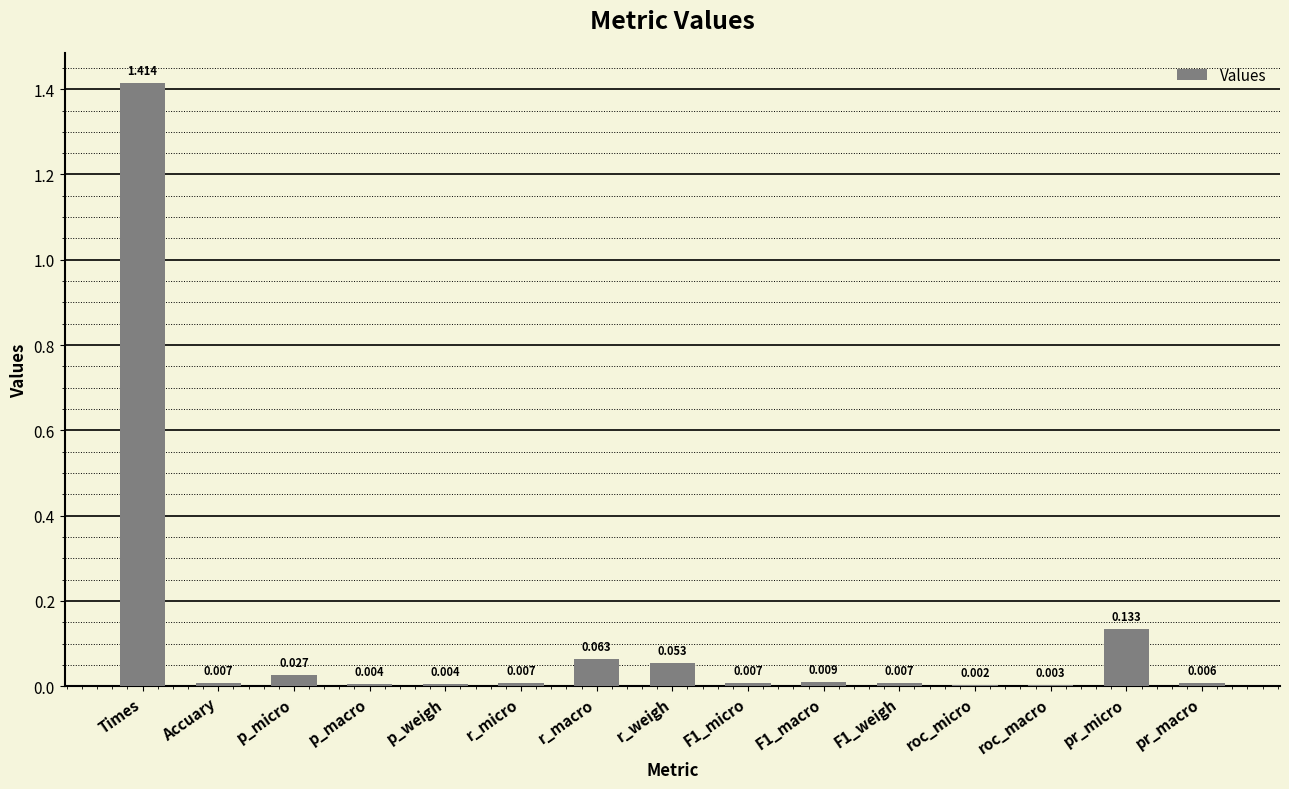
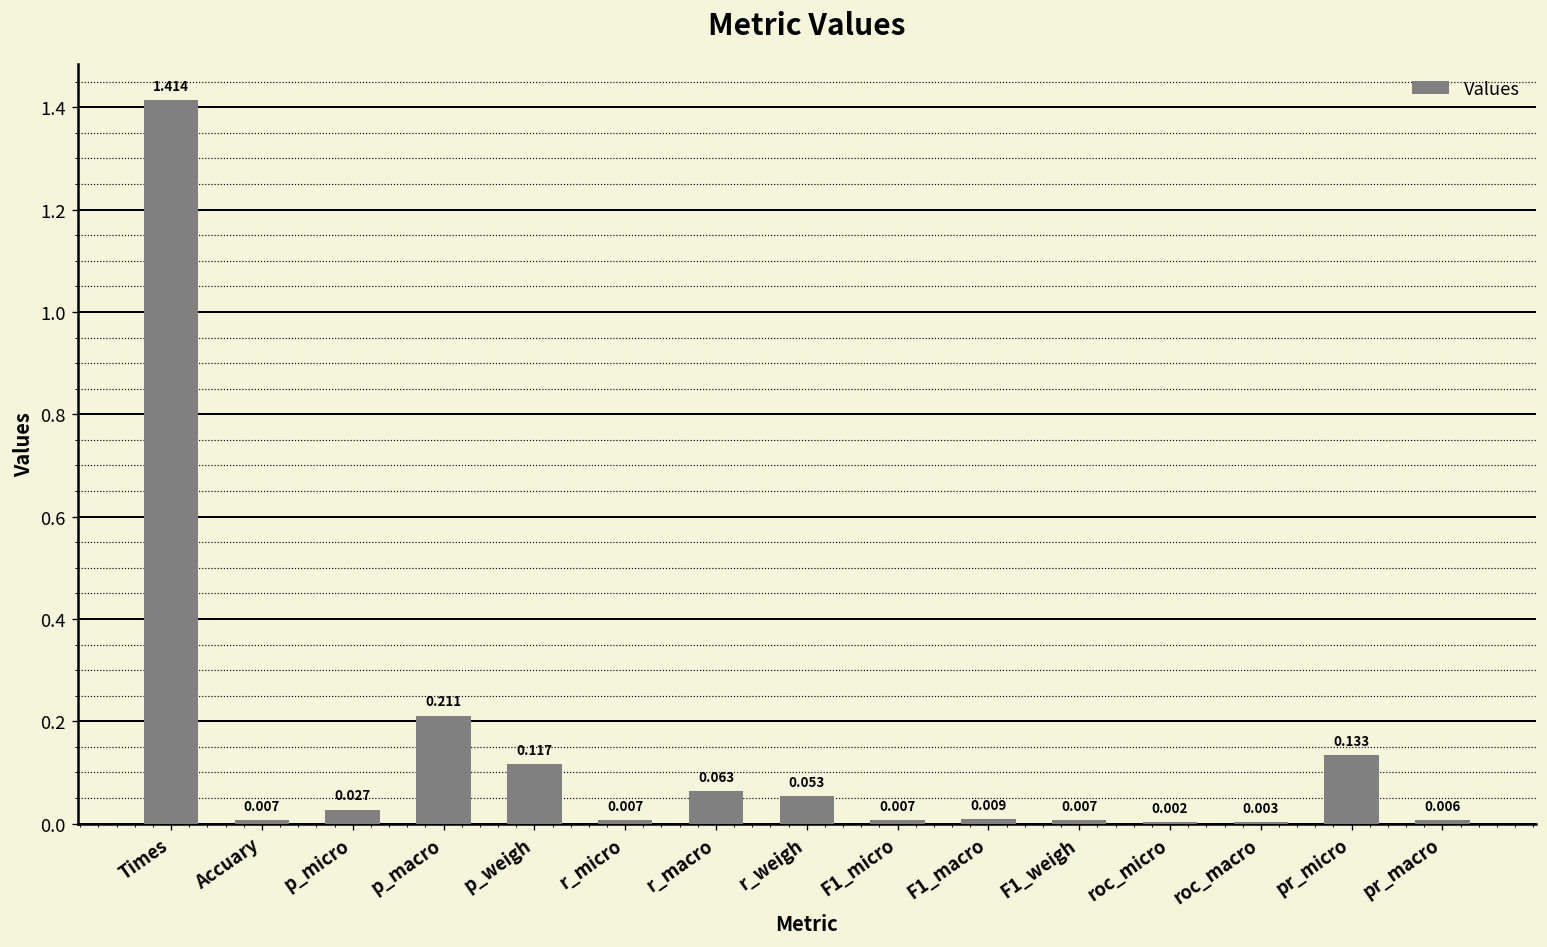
p_macro: 0.004 -> 0.211
p_weigh: 0.004 -> 0.117
